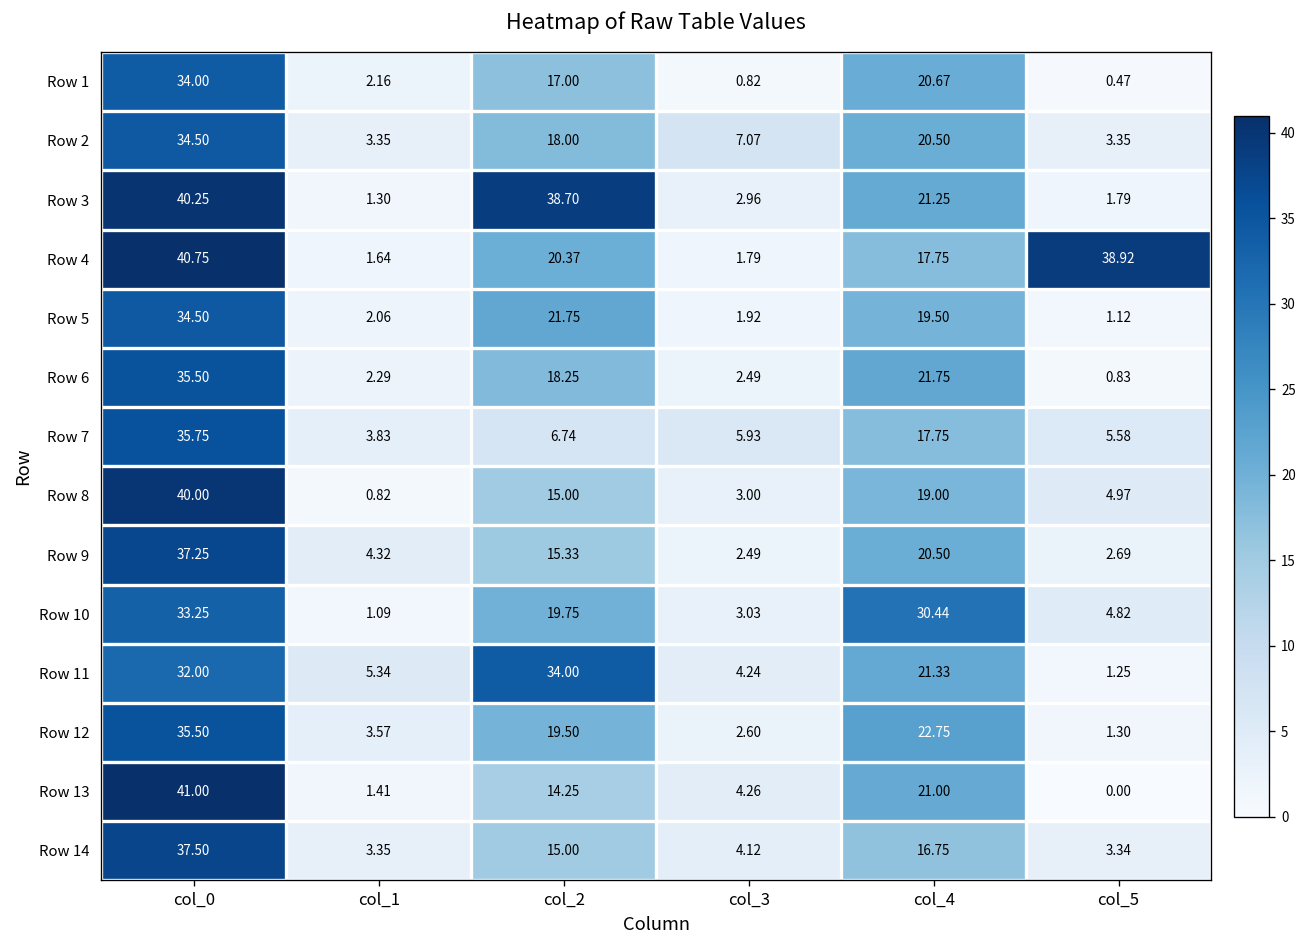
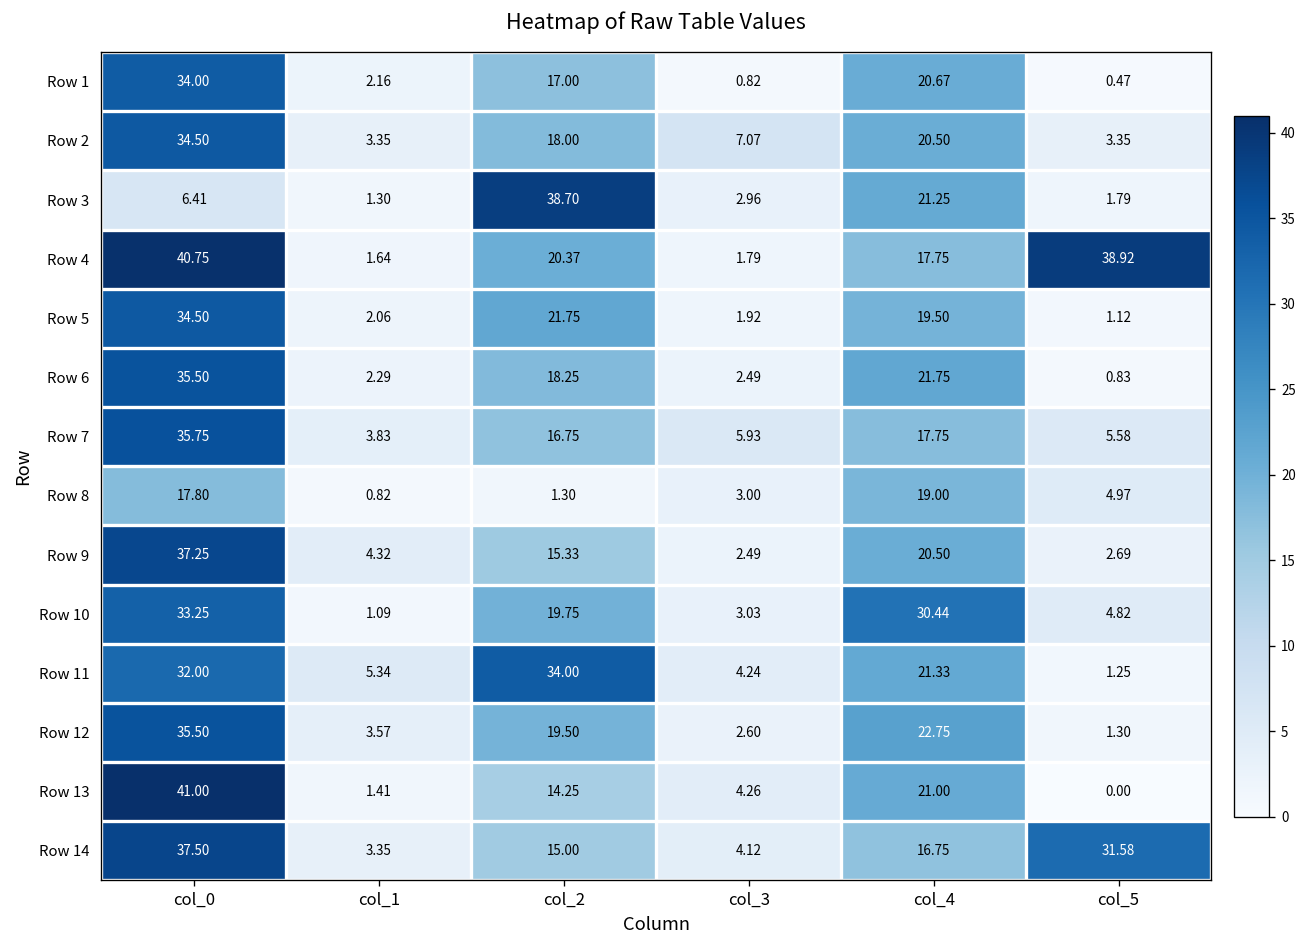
Row 3, col_0: 40.25 -> 6.41
Row 7, col_2: 6.74 -> 16.75
Row 8, col_0: 40.00 -> 17.80
Row 8, col_2: 15.00 -> 1.30
Row 14, col_5: 3.34 -> 31.58
